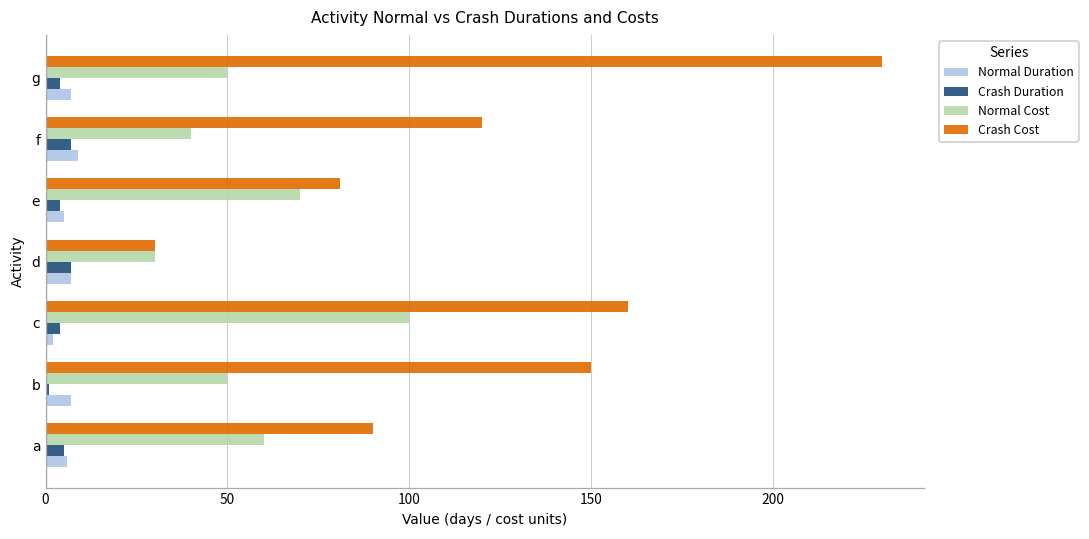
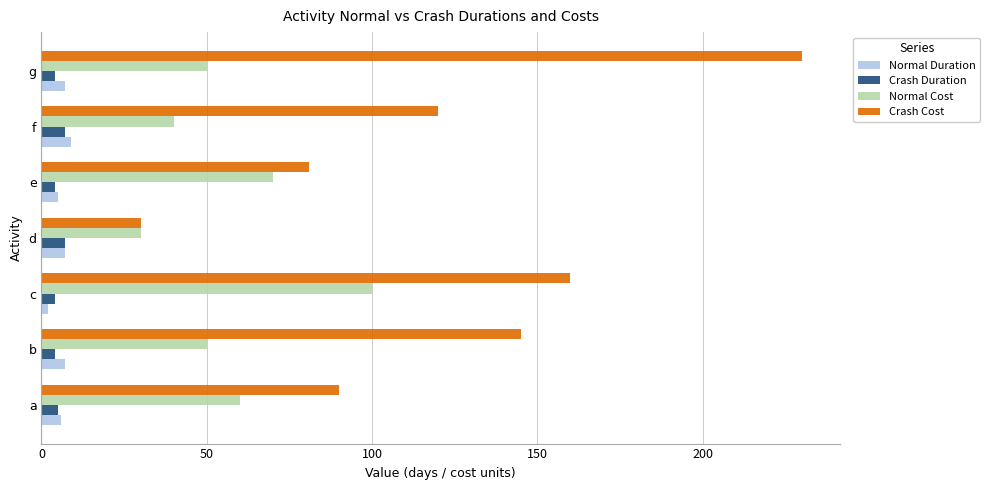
Crash Cost, b: 150 -> 145
Crash Duration, b: 1 -> 4
